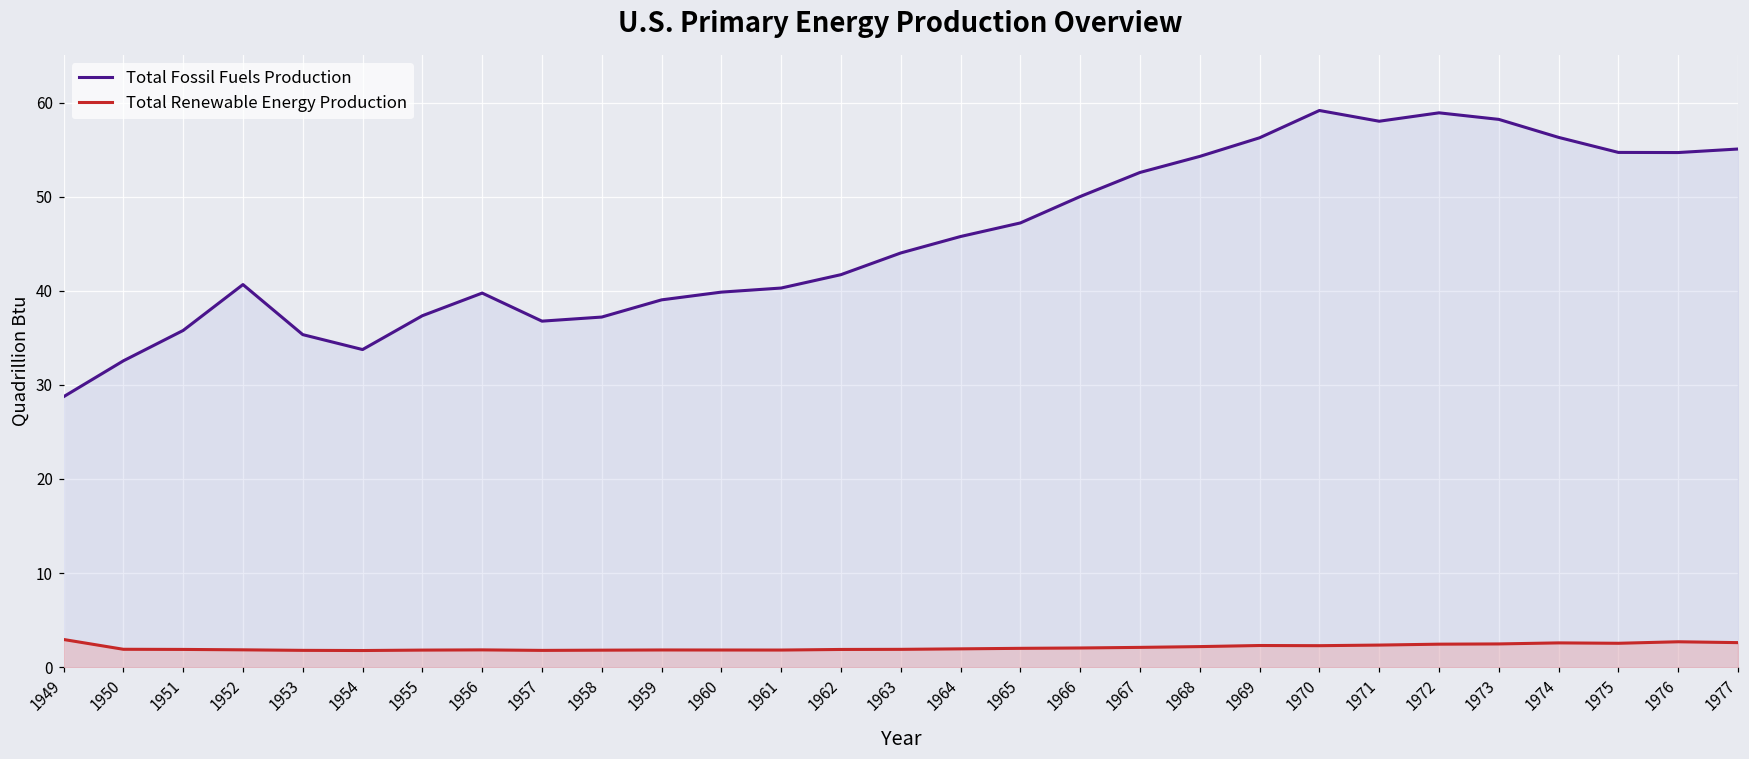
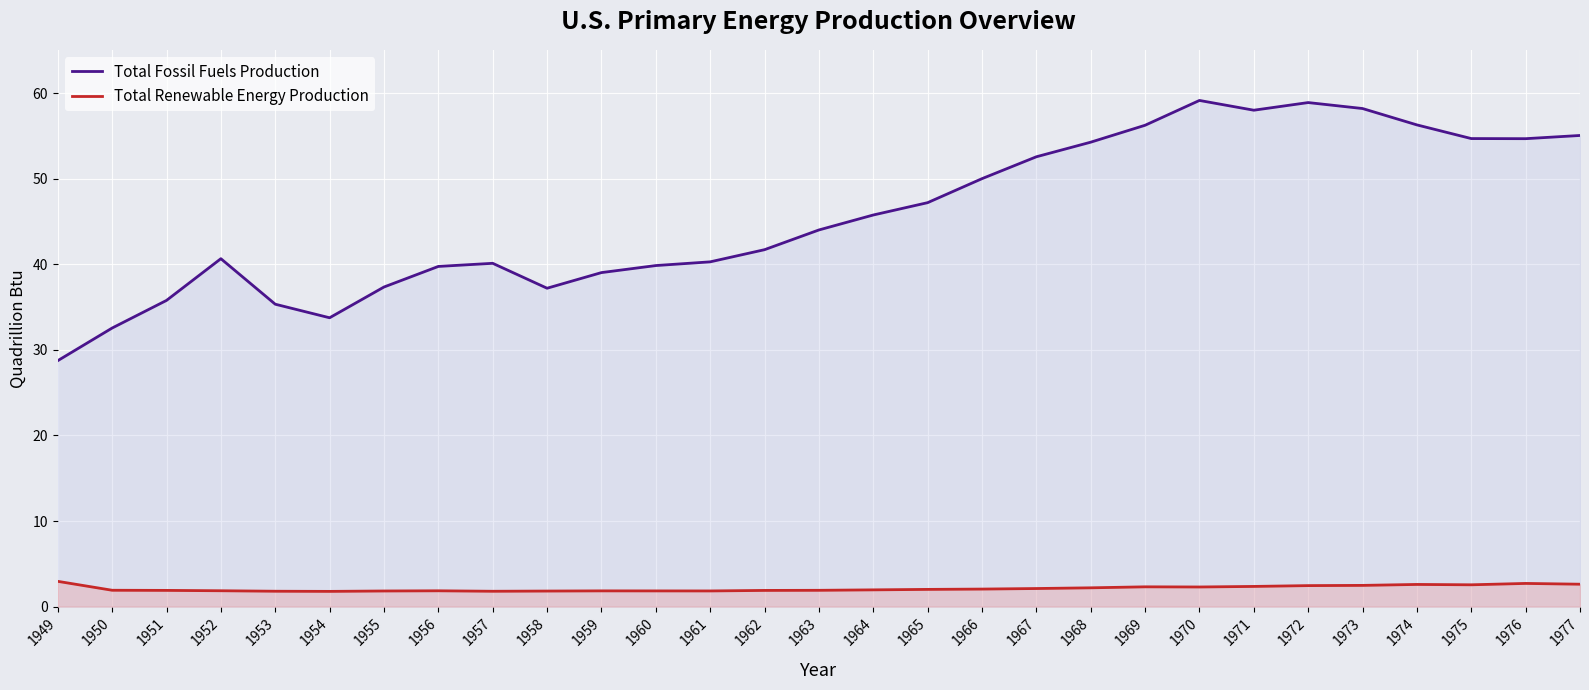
Total Fossil Fuels Production, 1957: 37 -> 40
